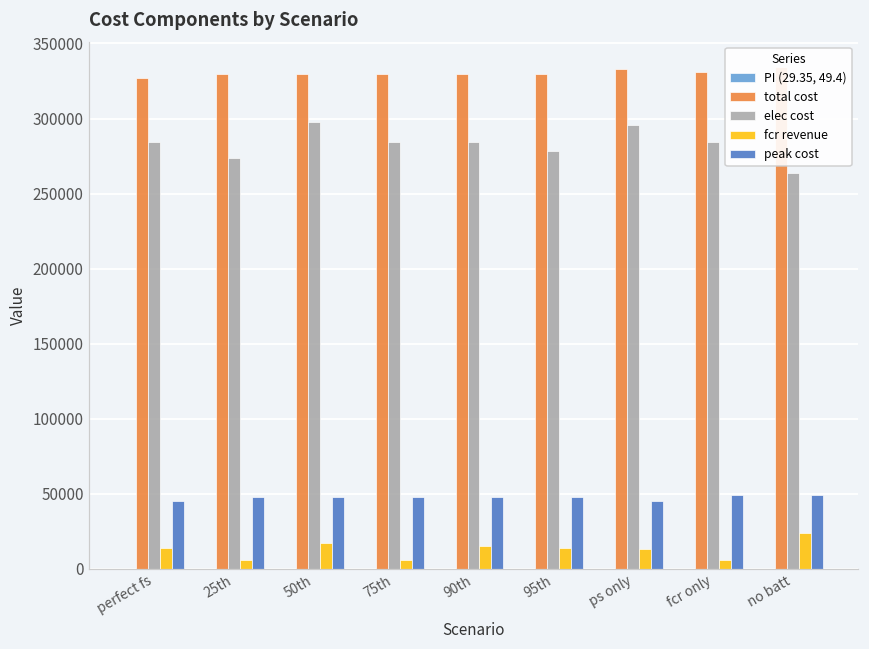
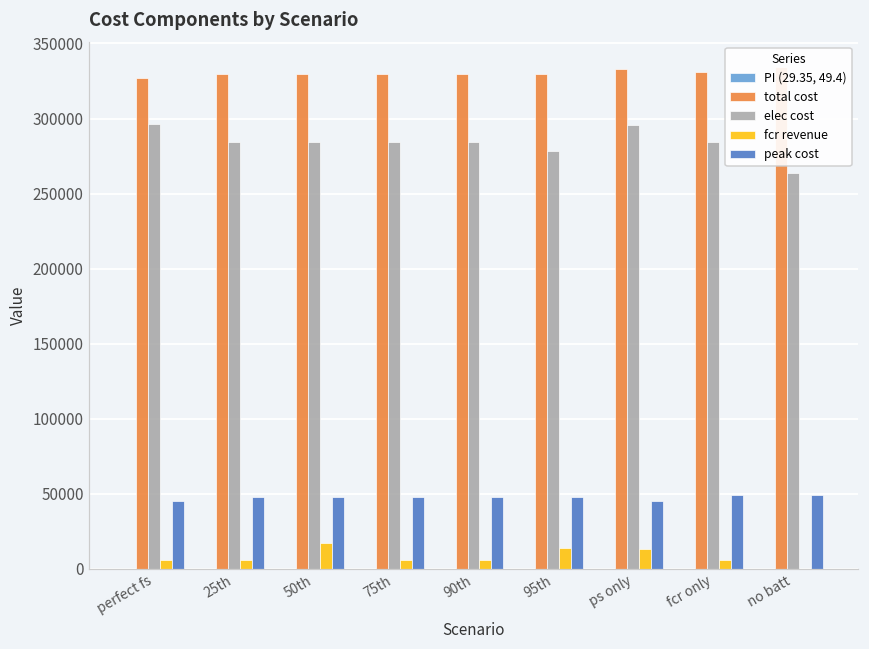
elec cost, perfect fs: 284000 -> 296000
fcr revenue, perfect fs: 14000 -> 6000
elec cost, 25th: 274000 -> 284000
elec cost, 50th: 298000 -> 284000
fcr revenue, 90th: 15000 -> 6000
fcr revenue, no batt: 24000 -> 0
